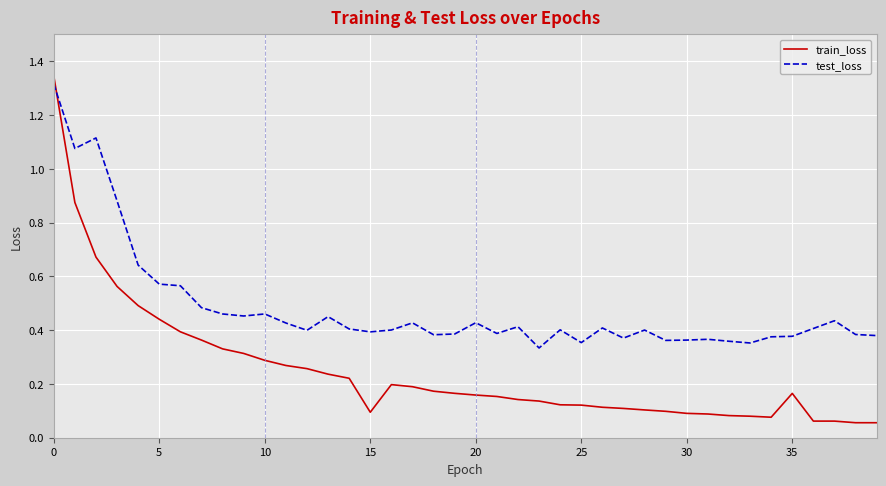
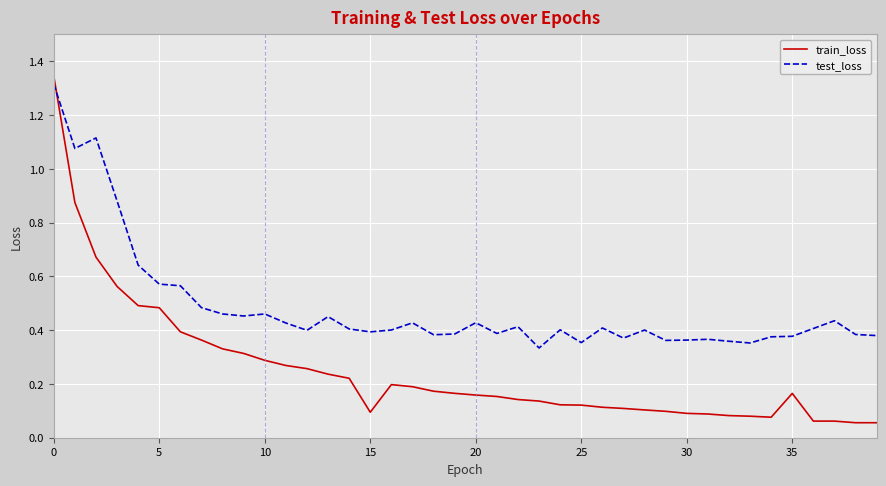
train_loss, 5: 0.44 -> 0.48
